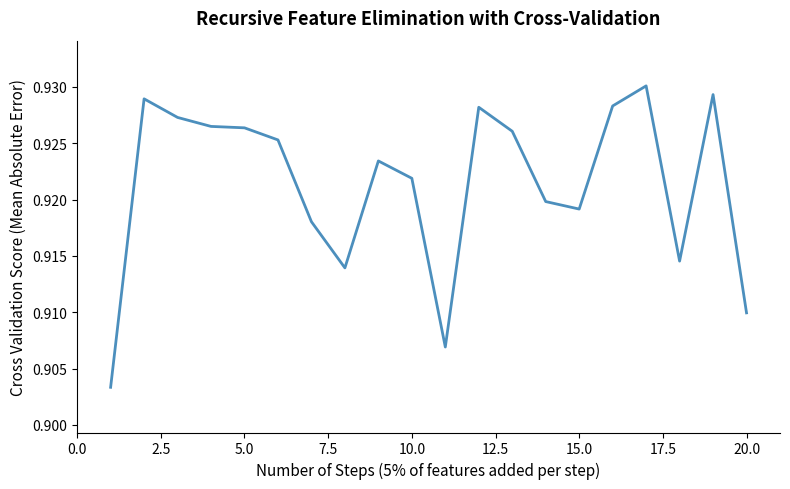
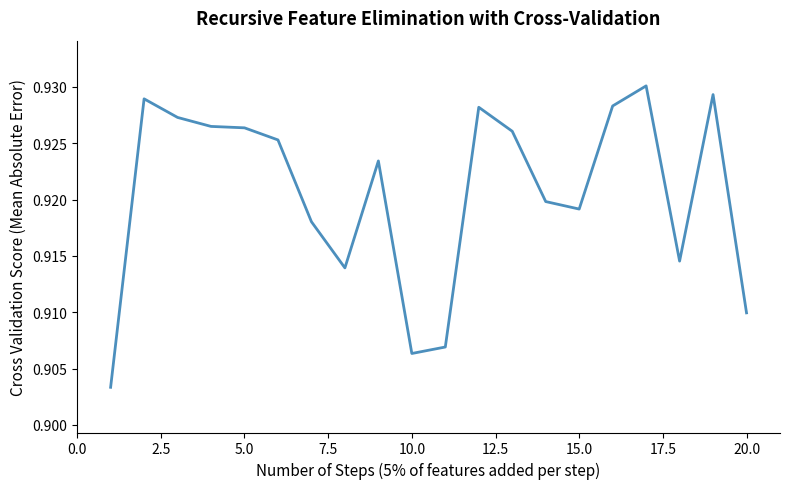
10.0: 0.9219 -> 0.9063
